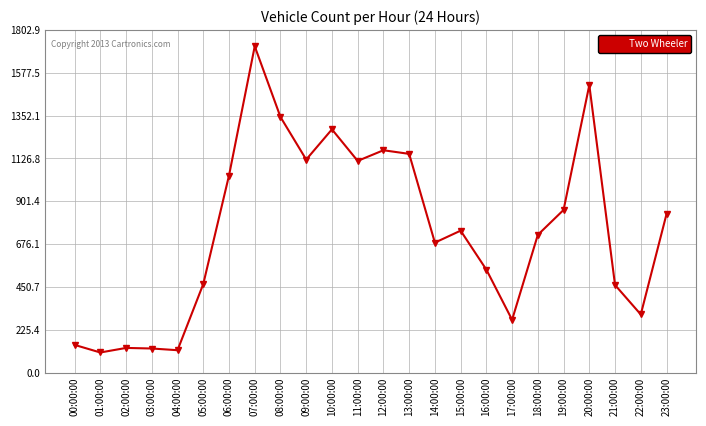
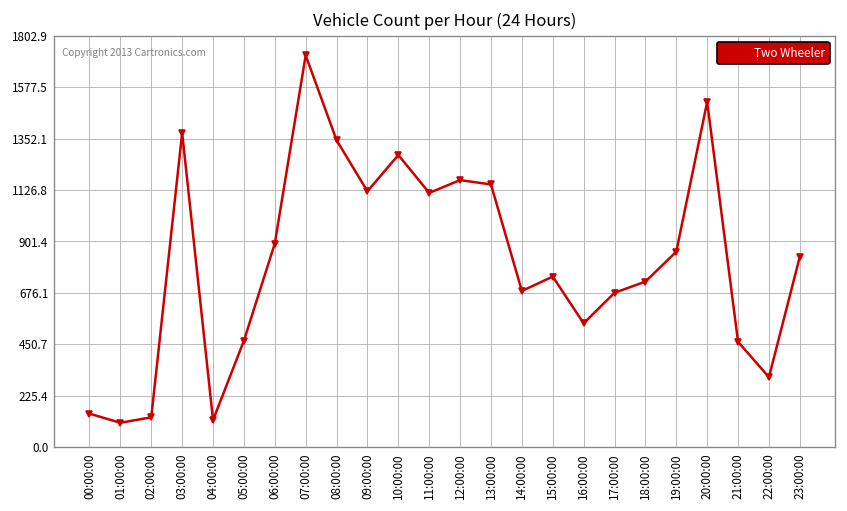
03:00:00: 130 -> 1380
06:00:00: 1040 -> 890
17:00:00: 280 -> 680
